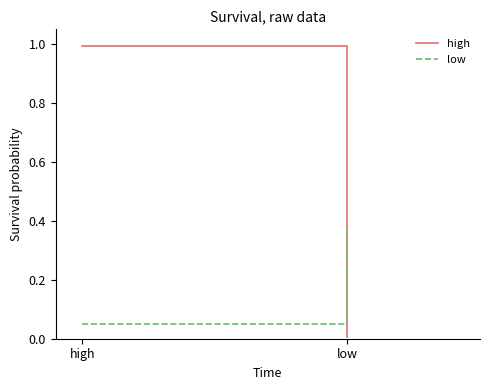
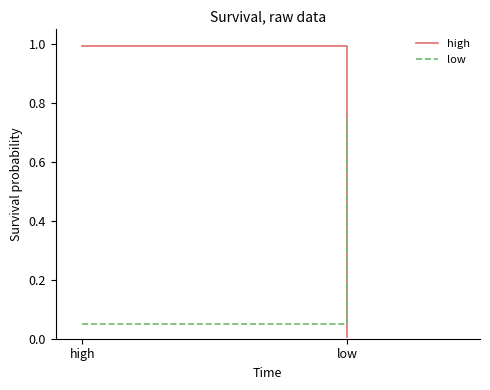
low, low: 0.38 -> 0.75
